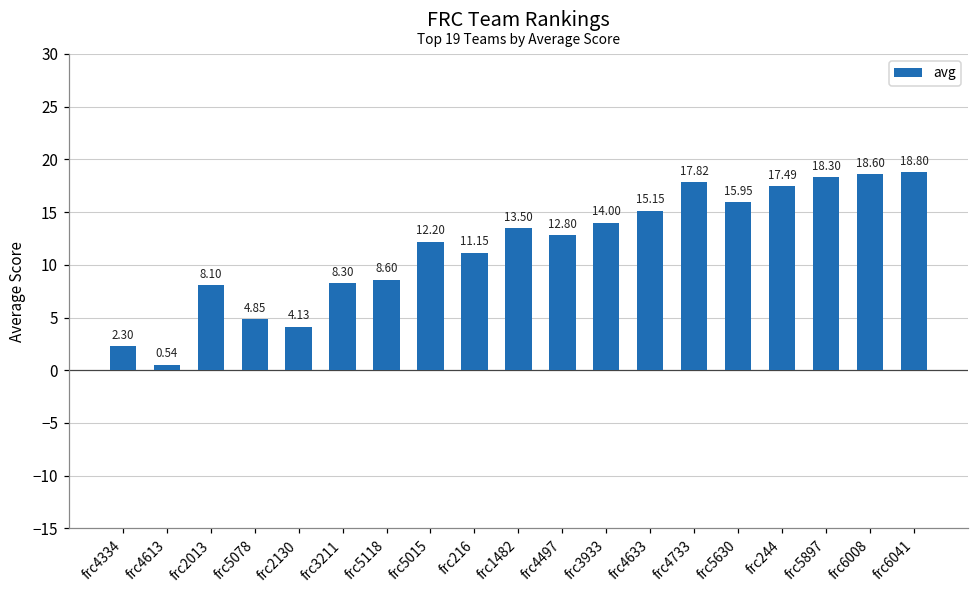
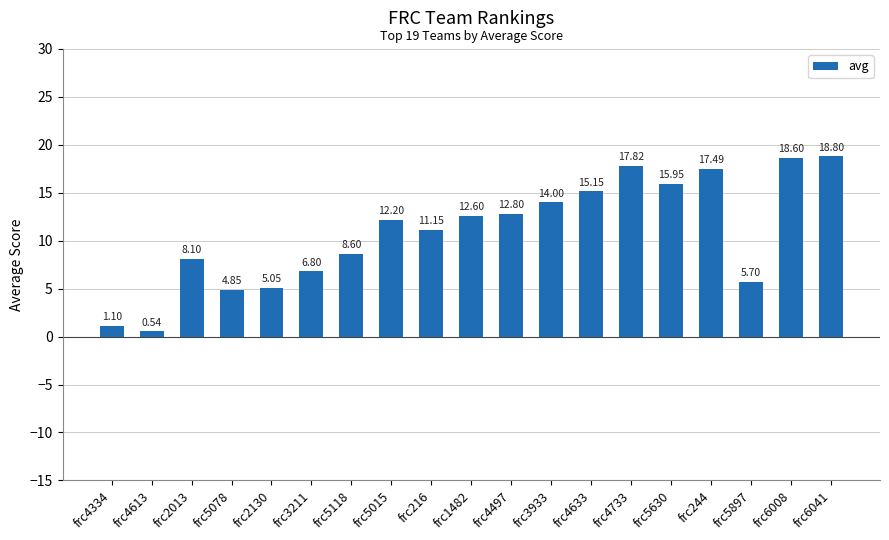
frc4334: 2.30 -> 1.10
frc2130: 4.13 -> 5.05
frc3211: 8.30 -> 6.80
frc1482: 13.50 -> 12.60
frc5897: 18.30 -> 5.70
